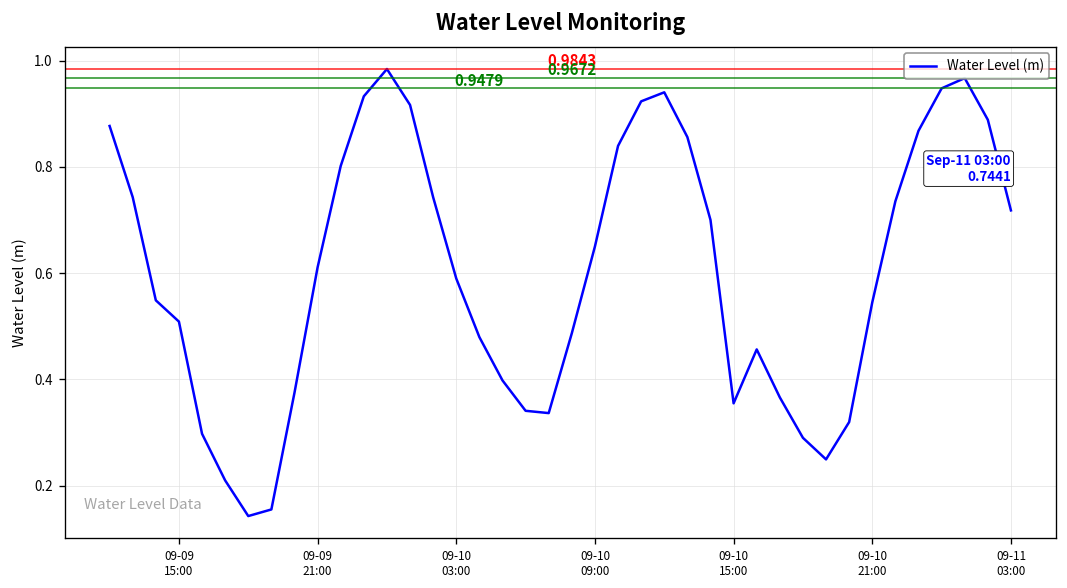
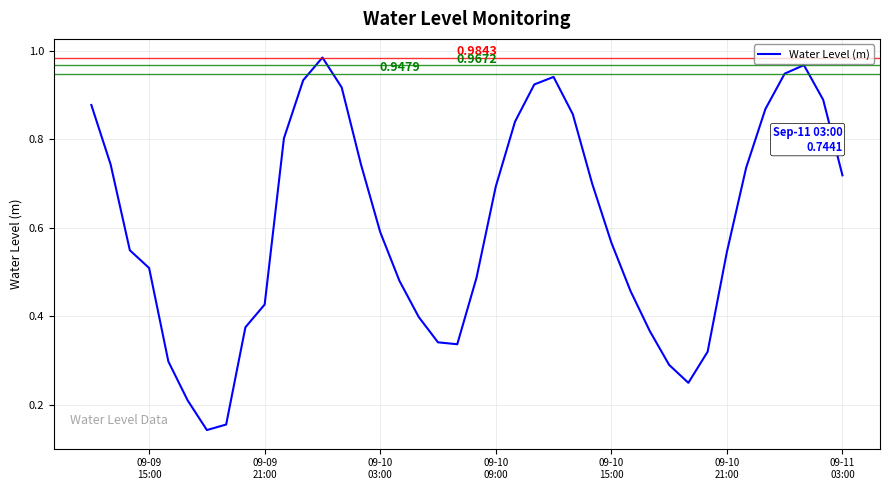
09-09 21:00: 0.61 -> 0.43
09-10 09:00: 0.65 -> 0.69
09-10 15:00: 0.36 -> 0.57
